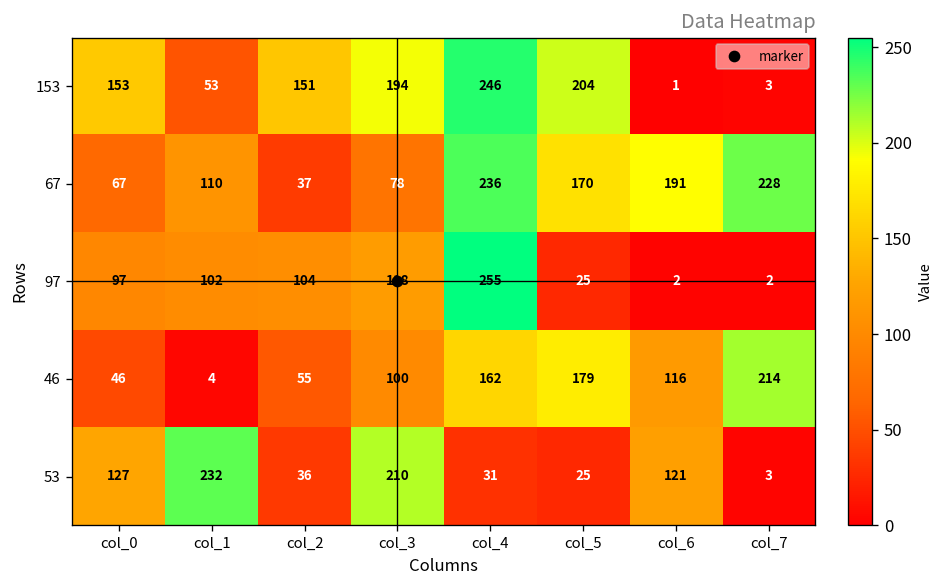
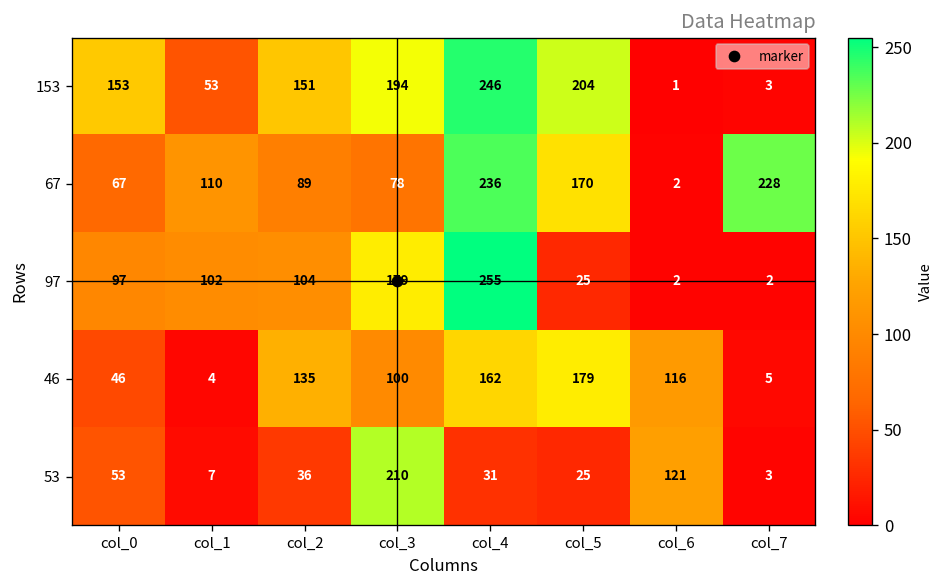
67, col_2: 37 -> 89
67, col_6: 191 -> 2
97, col_3: 118 -> 179
46, col_2: 55 -> 135
46, col_7: 214 -> 5
53, col_0: 127 -> 53
53, col_1: 232 -> 7
